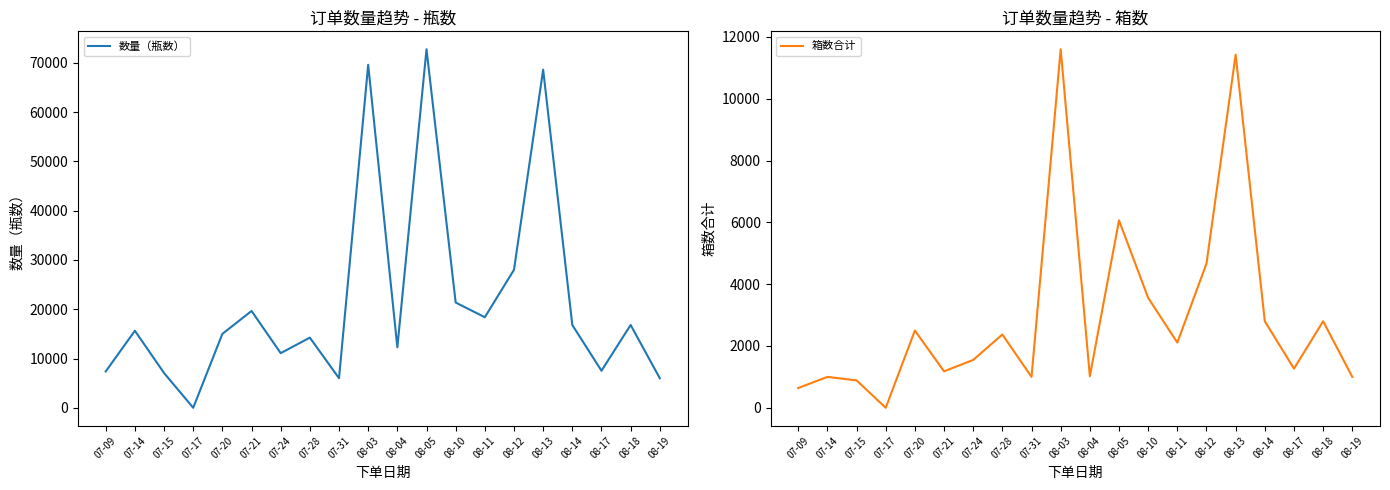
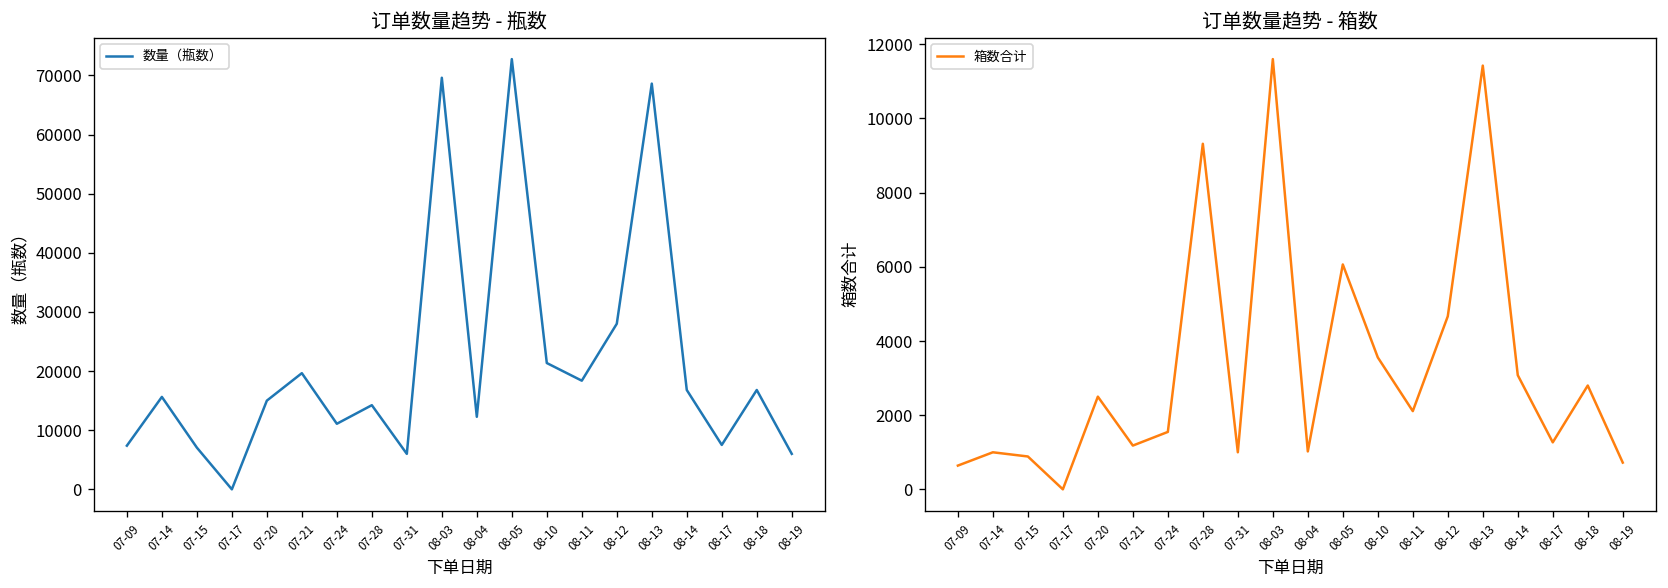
订单数量趋势 - 箱数, 07-28: 2400 -> 9300
订单数量趋势 - 箱数, 08-14: 2800 -> 3100
订单数量趋势 - 箱数, 08-19: 1000 -> 700
